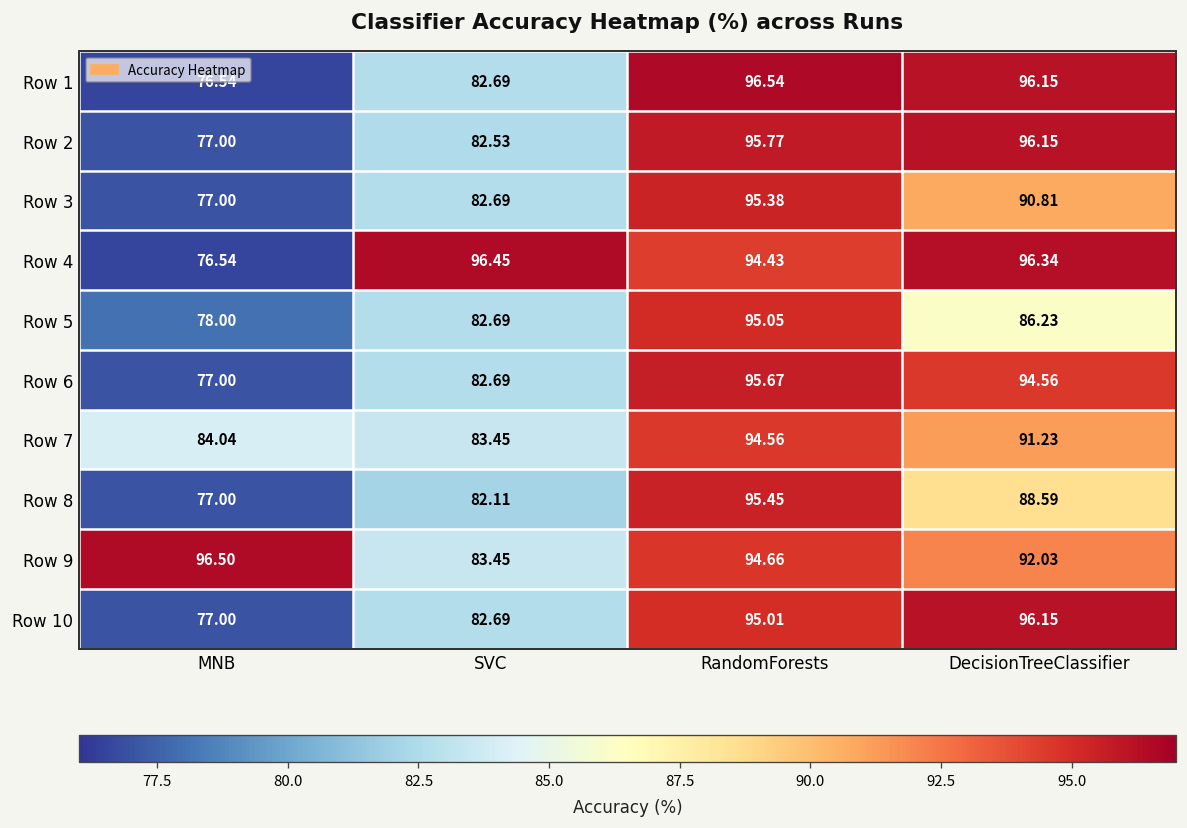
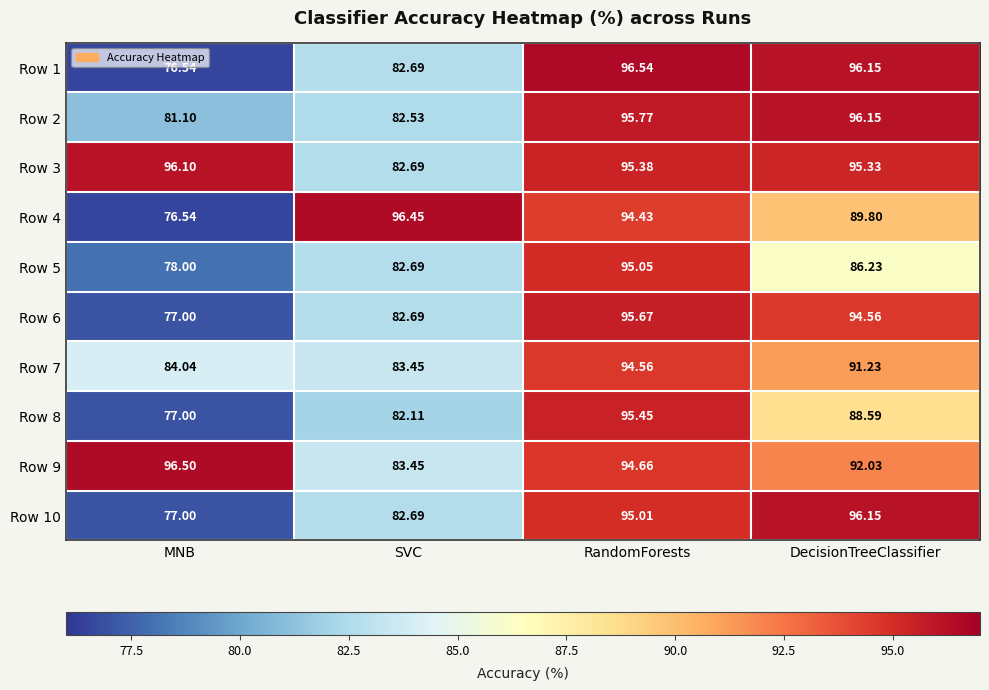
Row 2, MNB: 77.00 -> 81.10
Row 3, MNB: 77.00 -> 96.10
Row 3, DecisionTreeClassifier: 90.81 -> 95.33
Row 4, DecisionTreeClassifier: 96.34 -> 89.80
